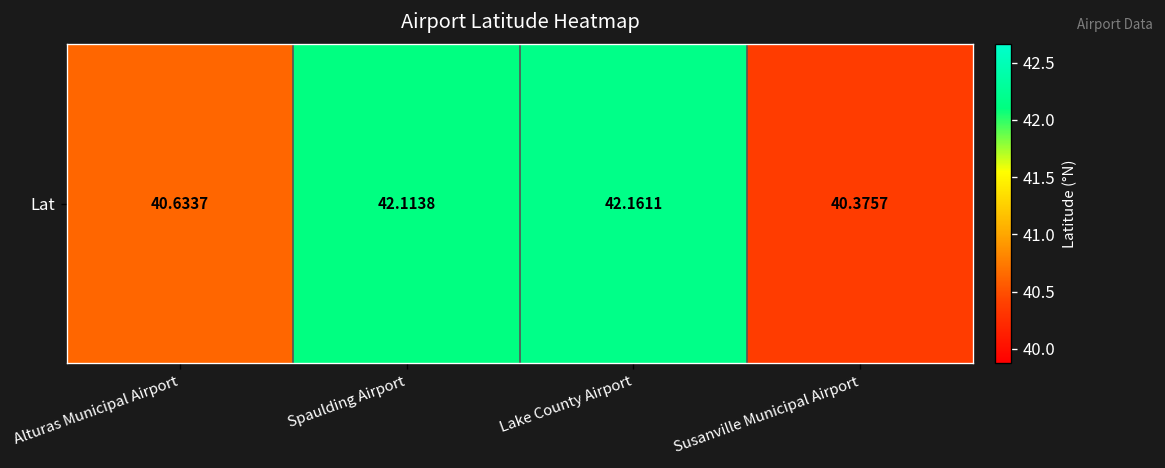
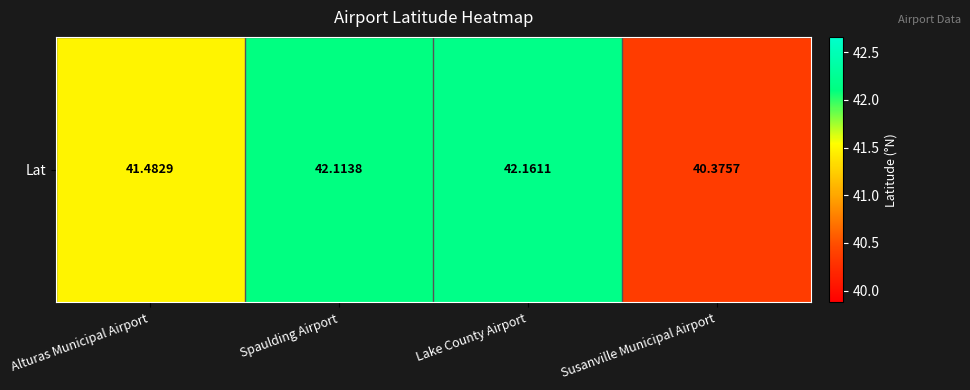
Lat, Alturas Municipal Airport: 40.6337 -> 41.4829
